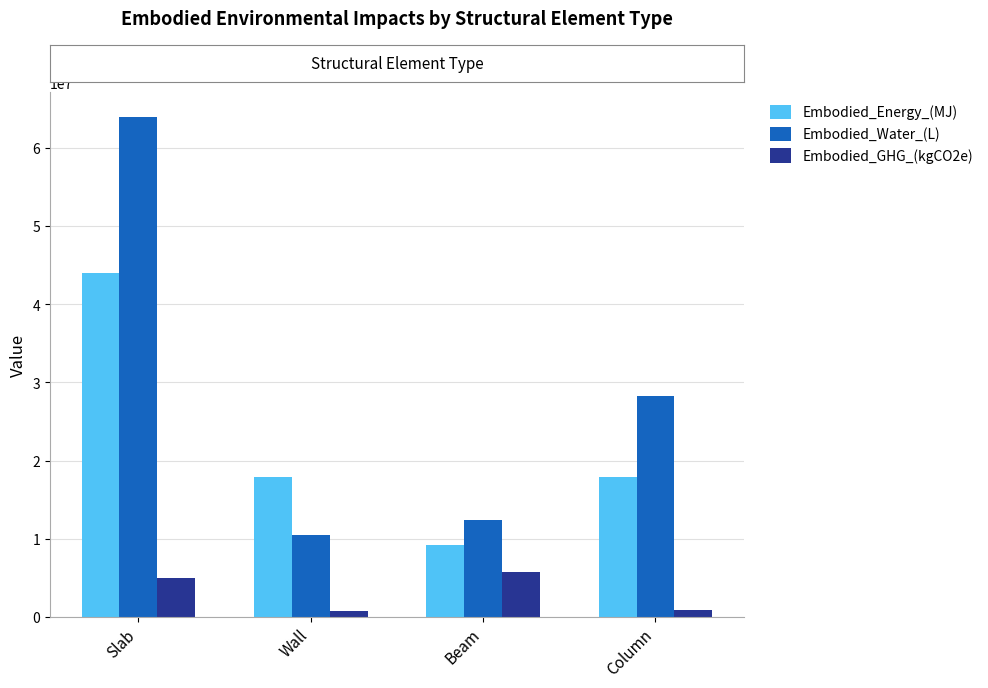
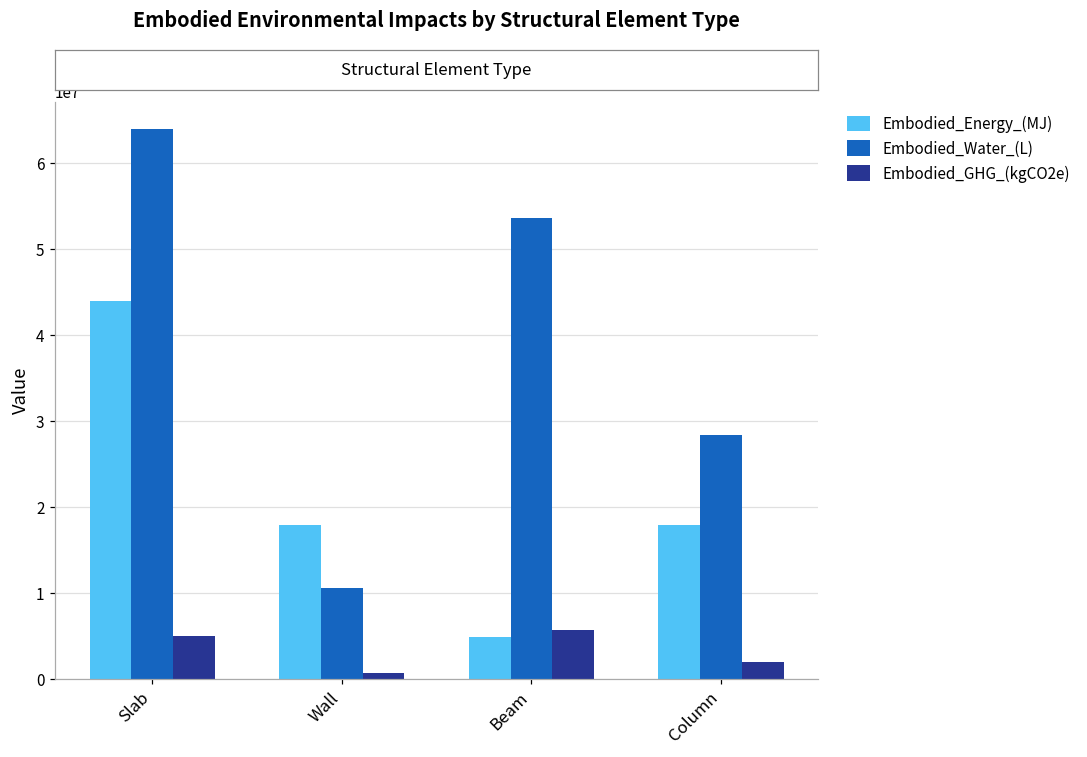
Embodied_Energy_(MJ), Beam: 9000000 -> 5000000
Embodied_Water_(L), Beam: 12000000 -> 54000000
Embodied_GHG_(kgCO2e), Column: 1000000 -> 2000000
